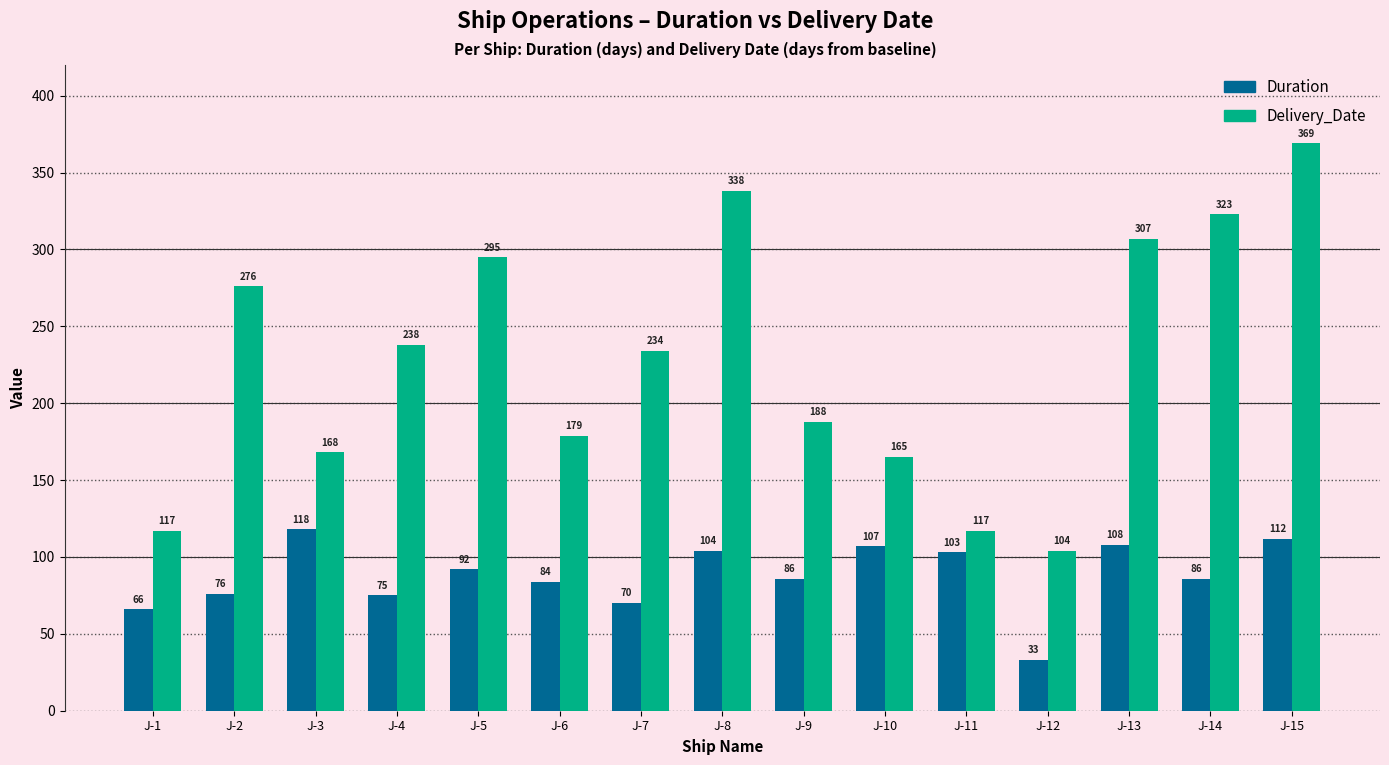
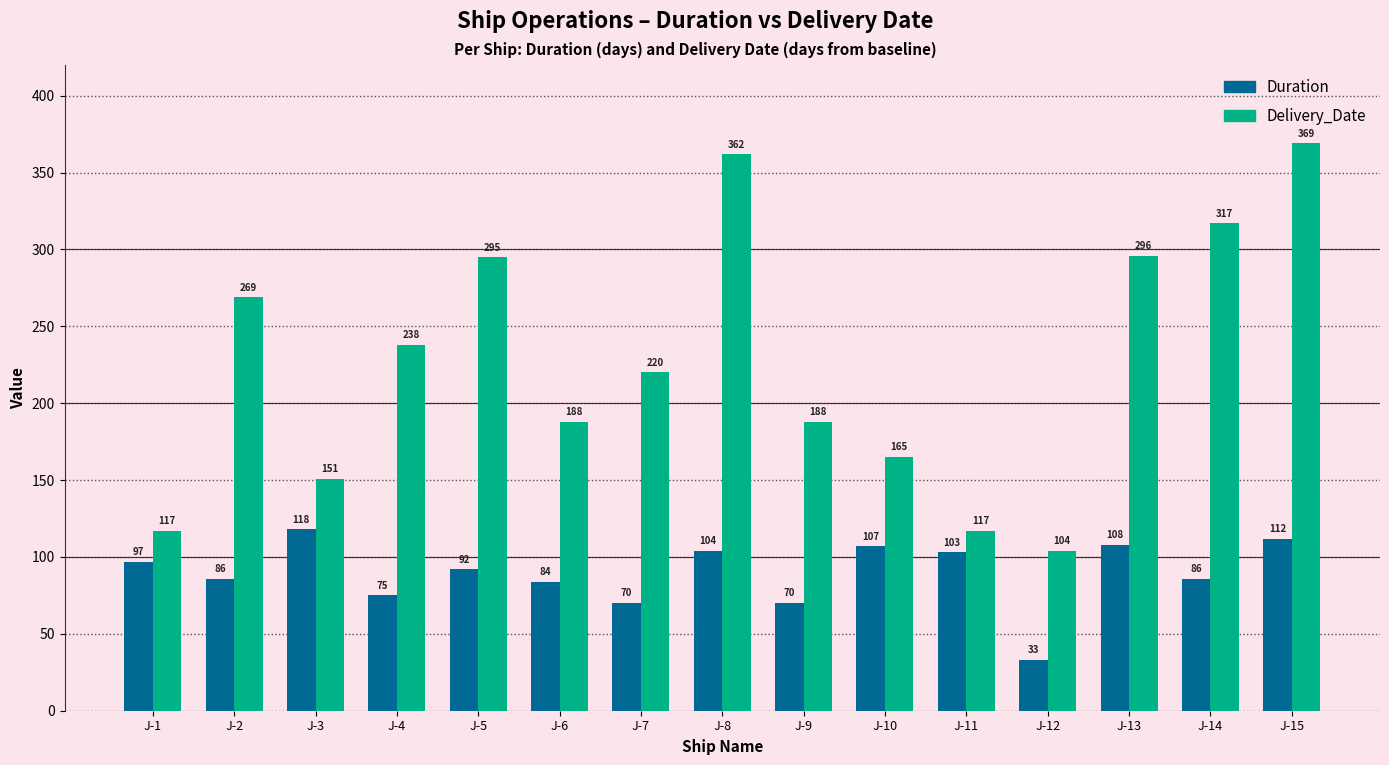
Duration, J-1: 66 -> 97
Duration, J-2: 76 -> 86
Delivery_Date, J-2: 276 -> 269
Delivery_Date, J-3: 168 -> 151
Delivery_Date, J-6: 179 -> 188
Delivery_Date, J-7: 234 -> 220
Delivery_Date, J-8: 338 -> 362
Duration, J-9: 86 -> 70
Delivery_Date, J-13: 307 -> 296
Delivery_Date, J-14: 323 -> 317
